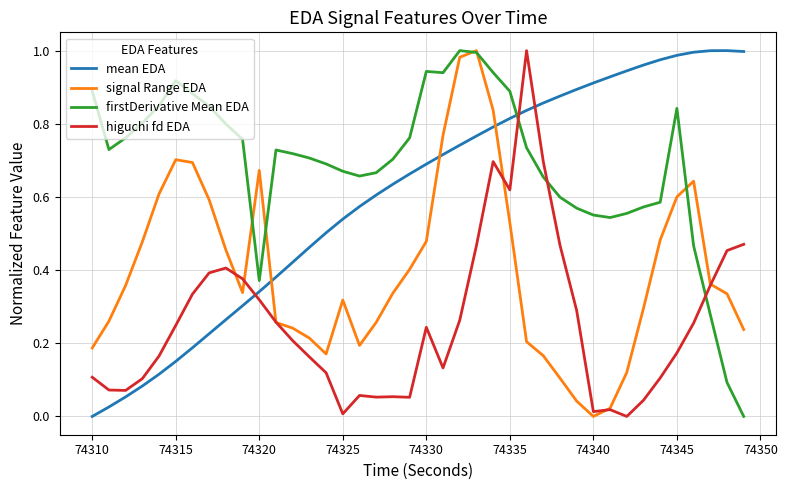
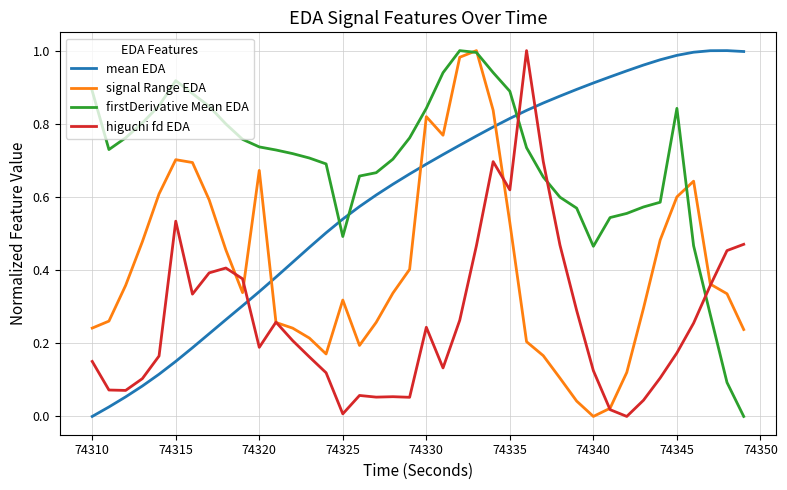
signal Range EDA, 74310: 0.19 -> 0.24
higuchi fd EDA, 74310: 0.11 -> 0.15
higuchi fd EDA, 74315: 0.25 -> 0.53
firstDerivative Mean EDA, 74320: 0.37 -> 0.74
higuchi fd EDA, 74320: 0.32 -> 0.19
firstDerivative Mean EDA, 74325: 0.67 -> 0.49
signal Range EDA, 74330: 0.48 -> 0.82
firstDerivative Mean EDA, 74330: 0.94 -> 0.84
firstDerivative Mean EDA, 74340: 0.55 -> 0.47
higuchi fd EDA, 74340: 0.01 -> 0.13
